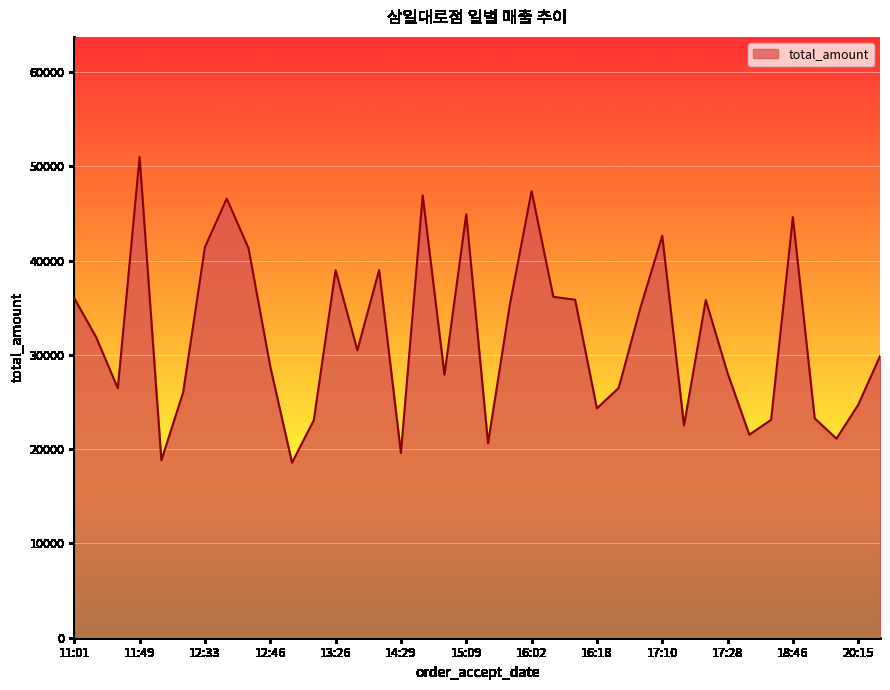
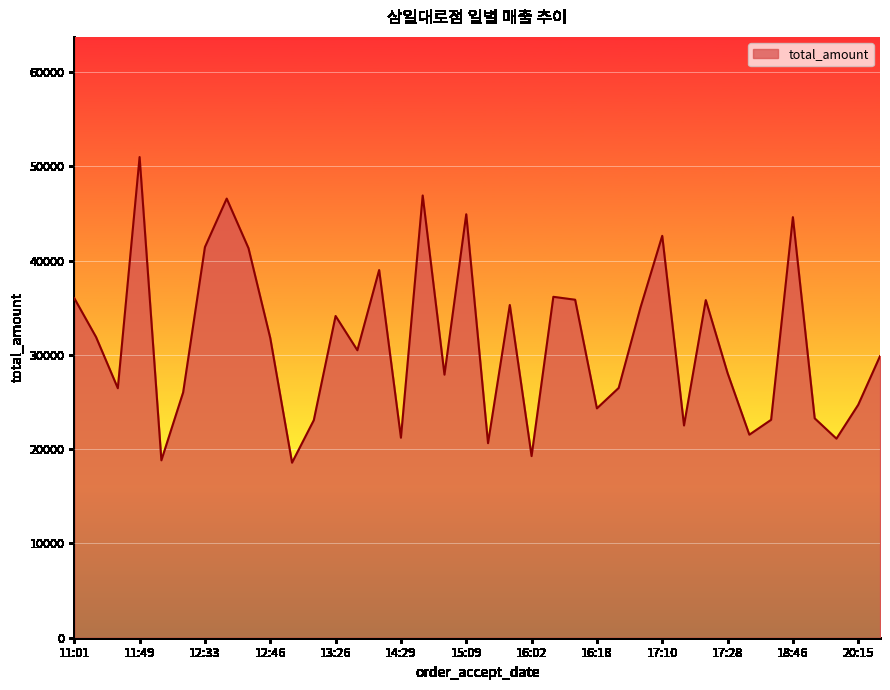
12:46: 29000 -> 32000
13:26: 39000 -> 34000
14:29: 20000 -> 21000
16:02: 47000 -> 19000
